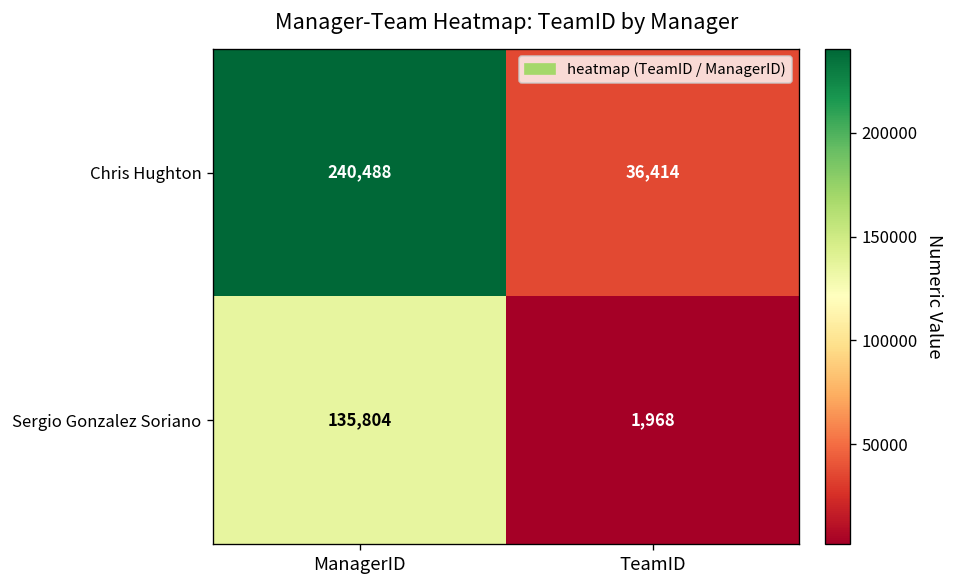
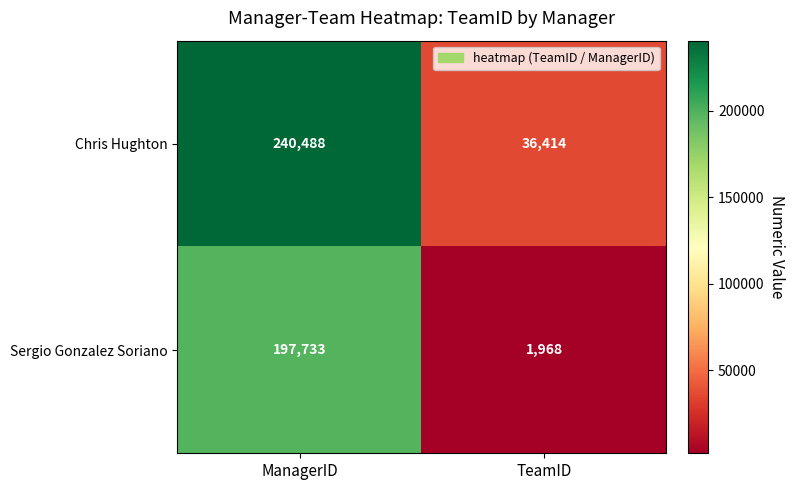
Sergio Gonzalez Soriano, ManagerID: 135,804 -> 197,733
